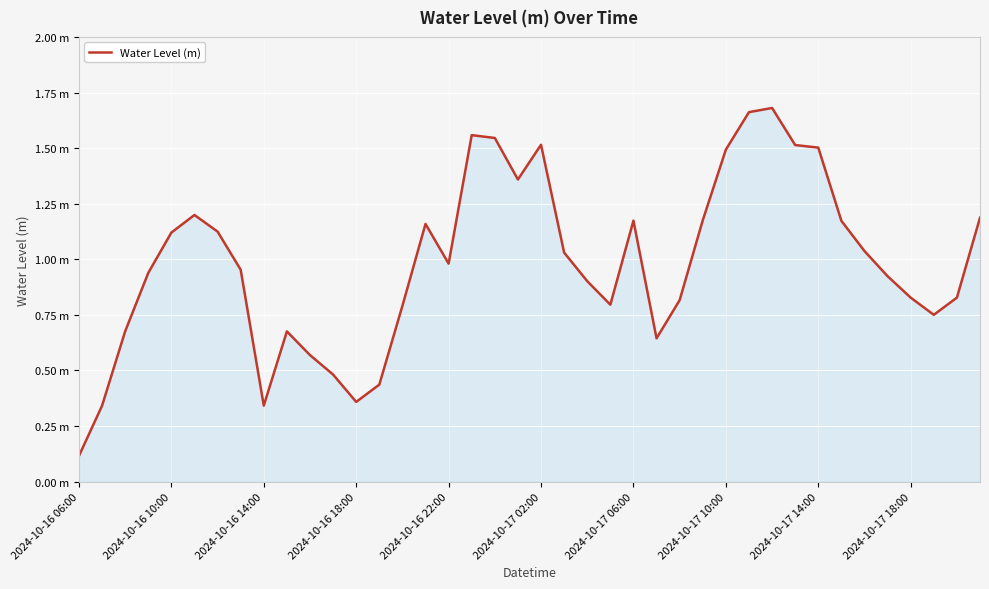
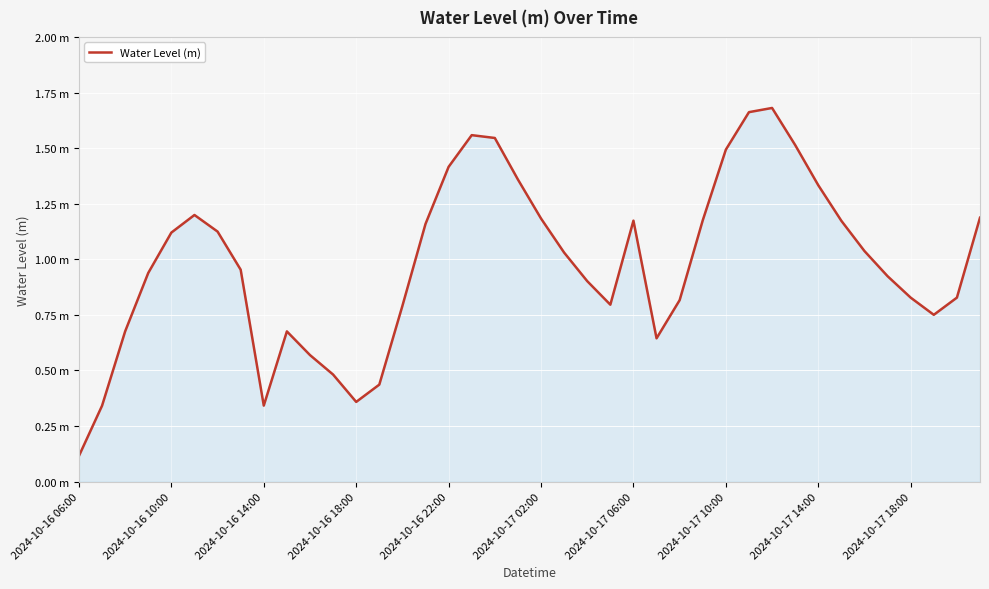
2024-10-16 22:00: 0.98 m -> 1.42 m
2024-10-17 02:00: 1.52 m -> 1.18 m
2024-10-17 14:00: 1.50 m -> 1.33 m
